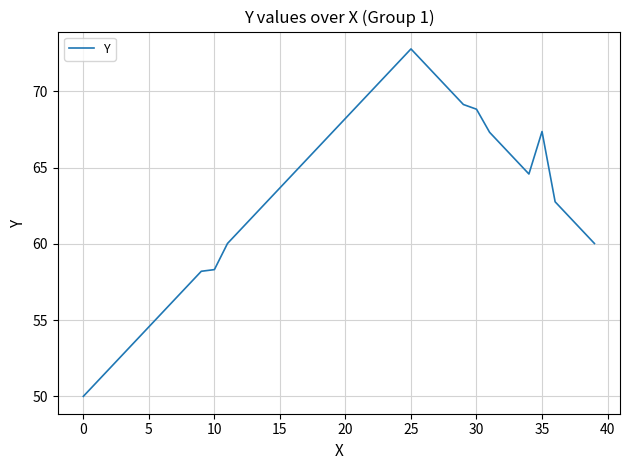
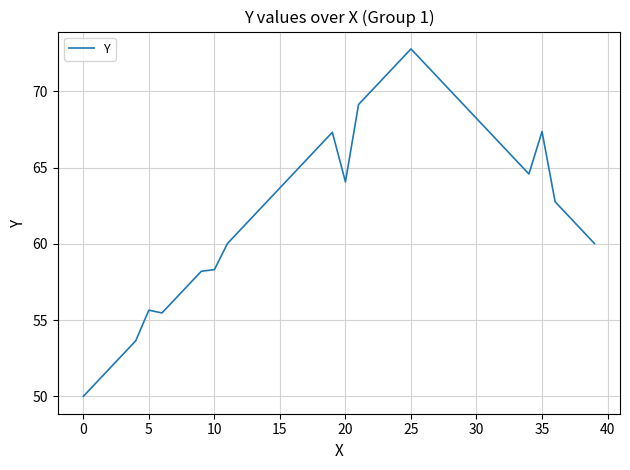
5: 54.6 -> 55.7
20: 68.2 -> 64.1
30: 68.8 -> 68.2
